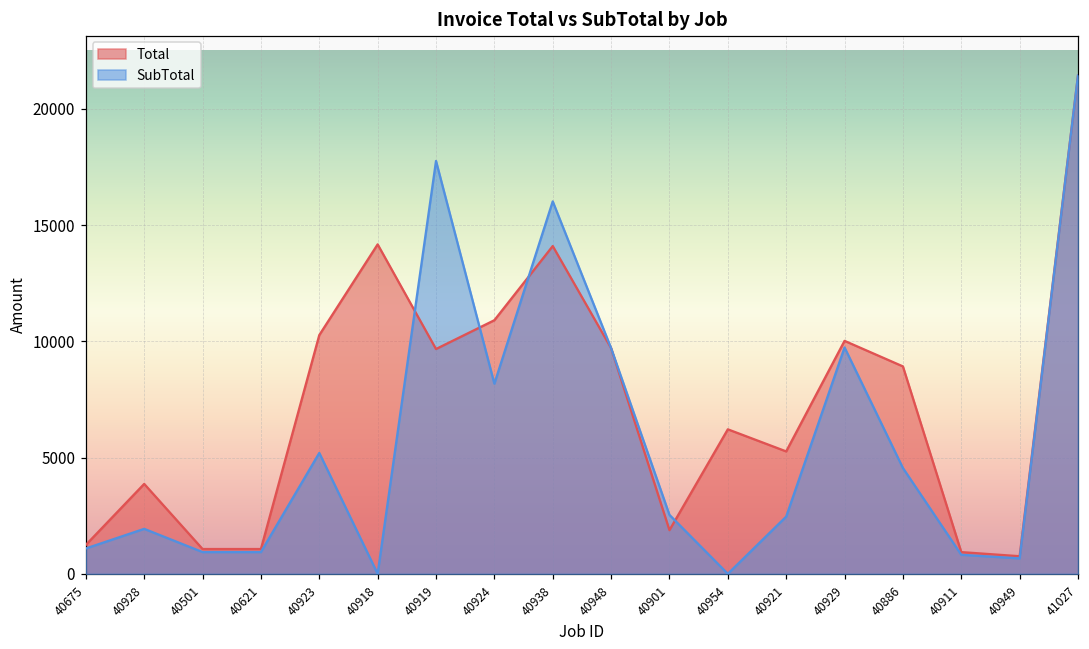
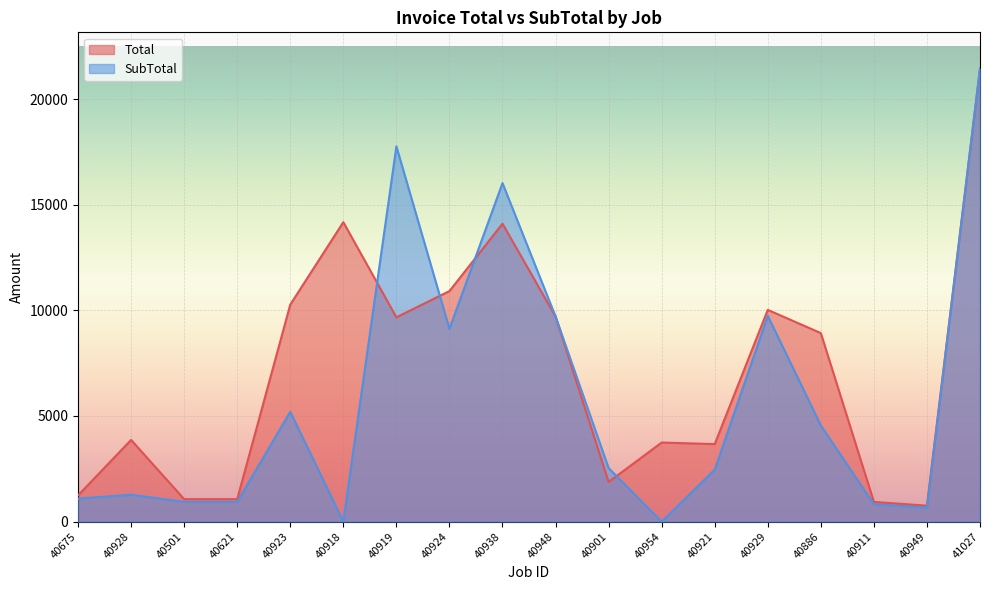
SubTotal, 40928: 1900 -> 1300
SubTotal, 40924: 8200 -> 9100
Total, 40954: 6200 -> 3700
Total, 40921: 5300 -> 3700
